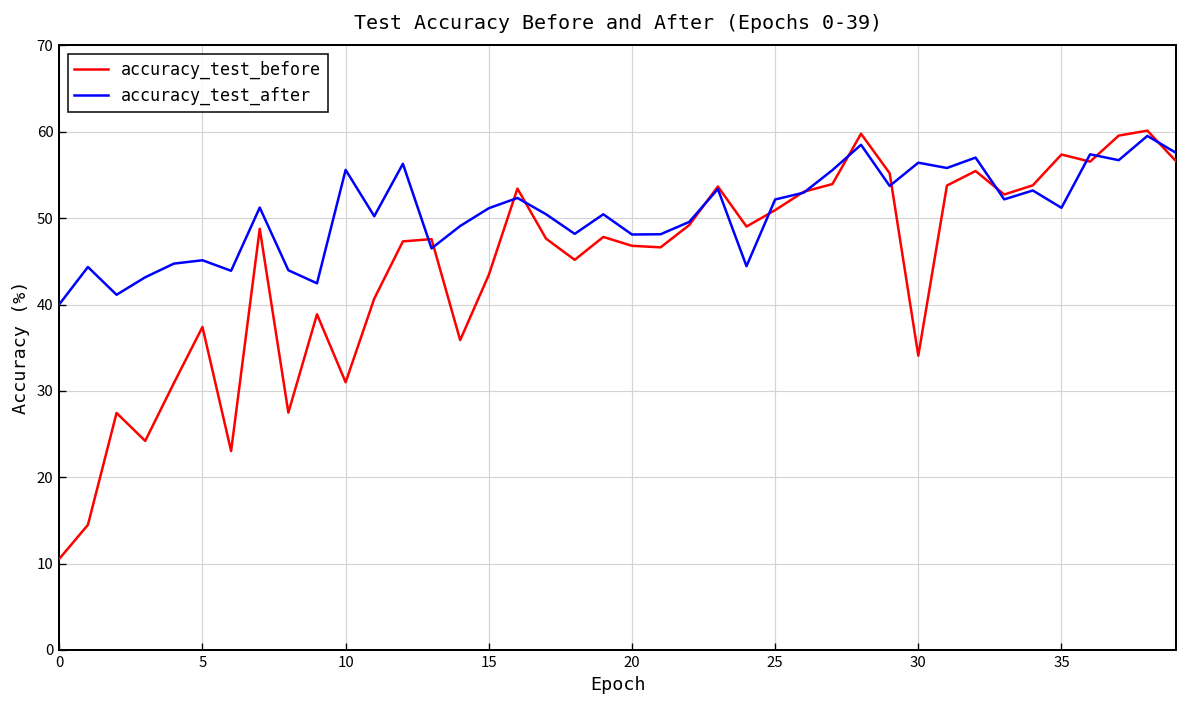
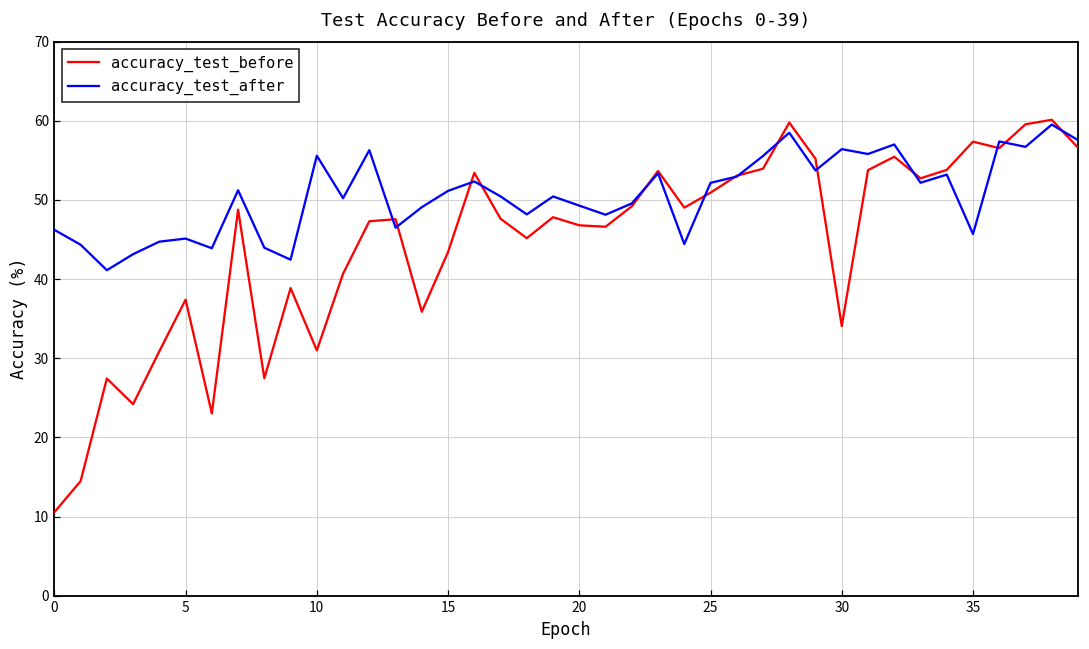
accuracy_test_after, 0: 40 -> 46
accuracy_test_after, 20: 48 -> 49
accuracy_test_after, 35: 51 -> 46
